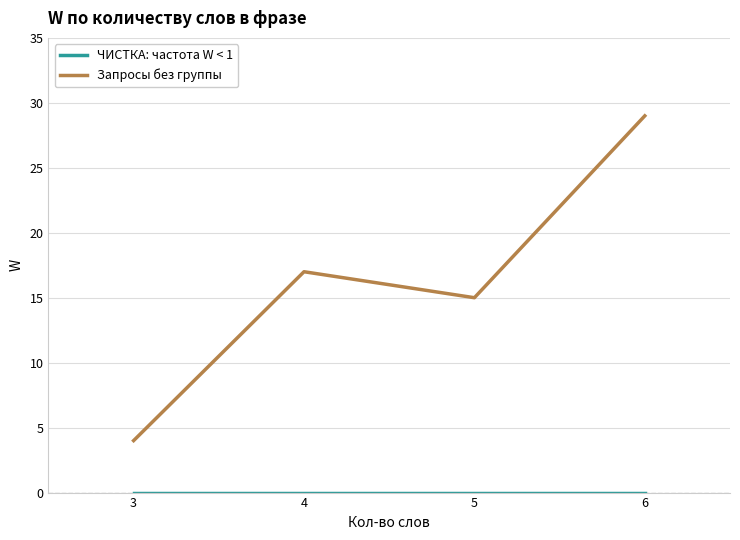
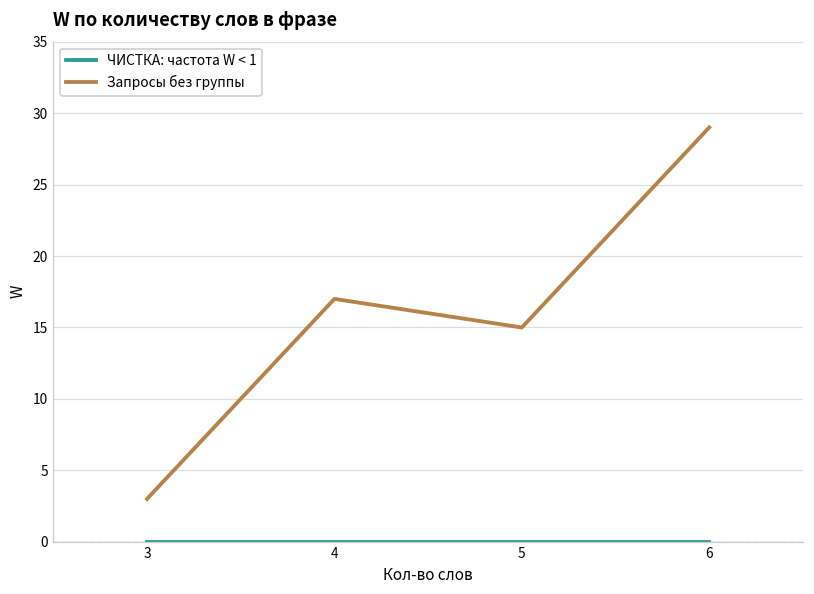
Запросы без группы, 3: 4 -> 3
